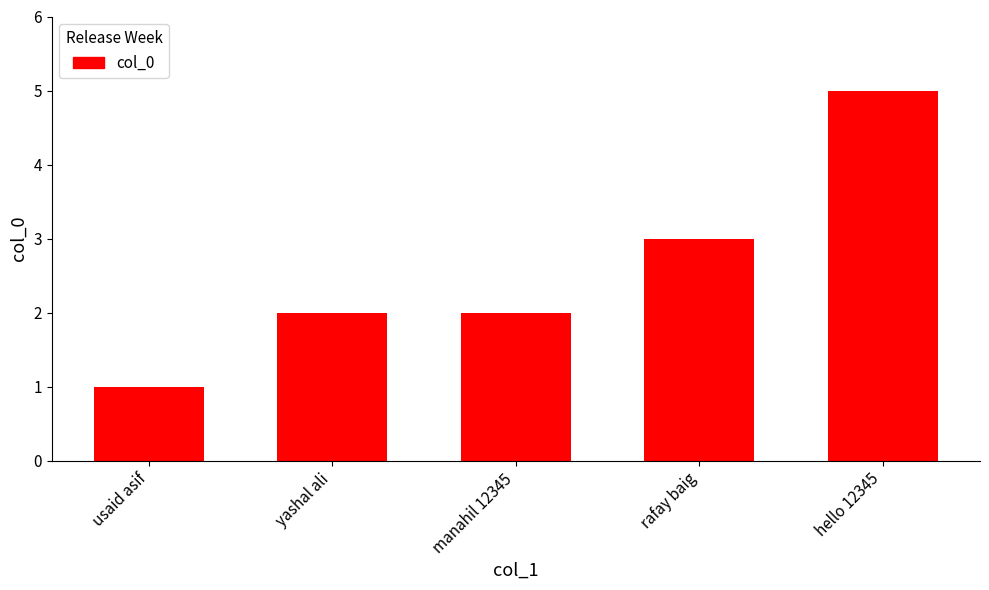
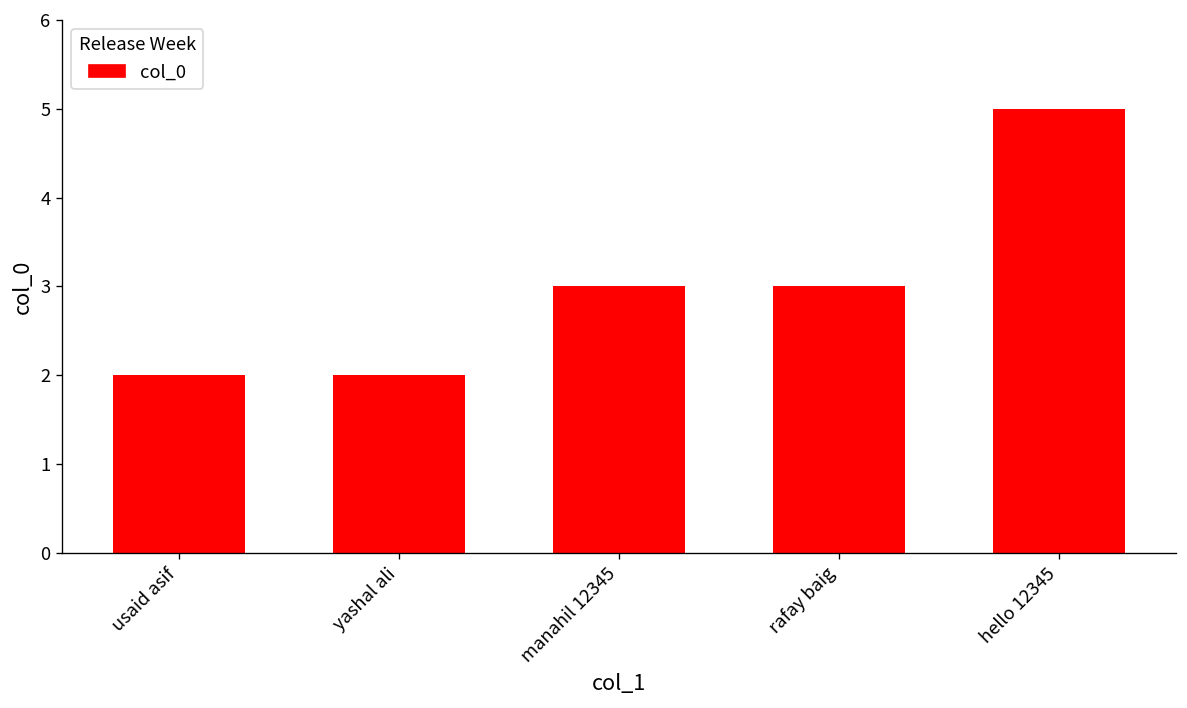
usaid asif: 1 -> 2
manahil 12345: 2 -> 3
